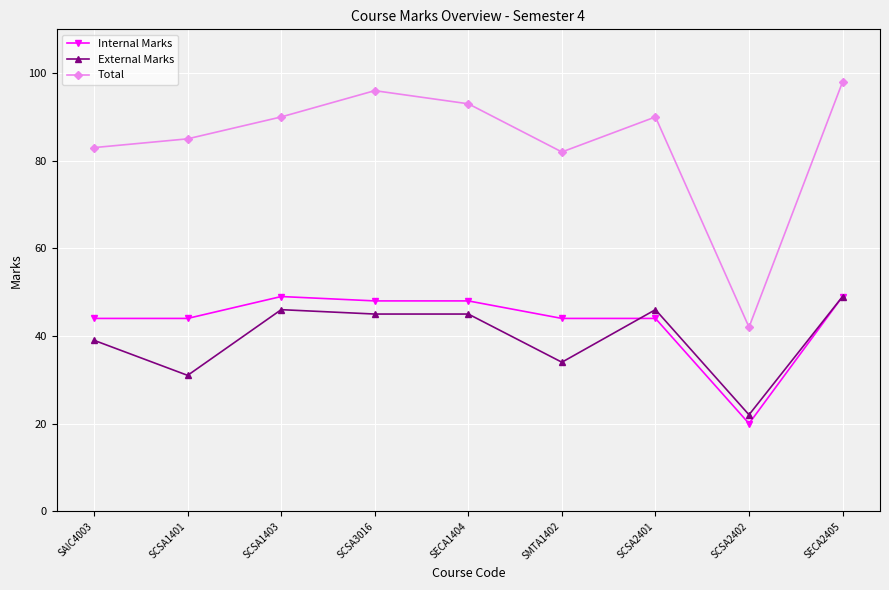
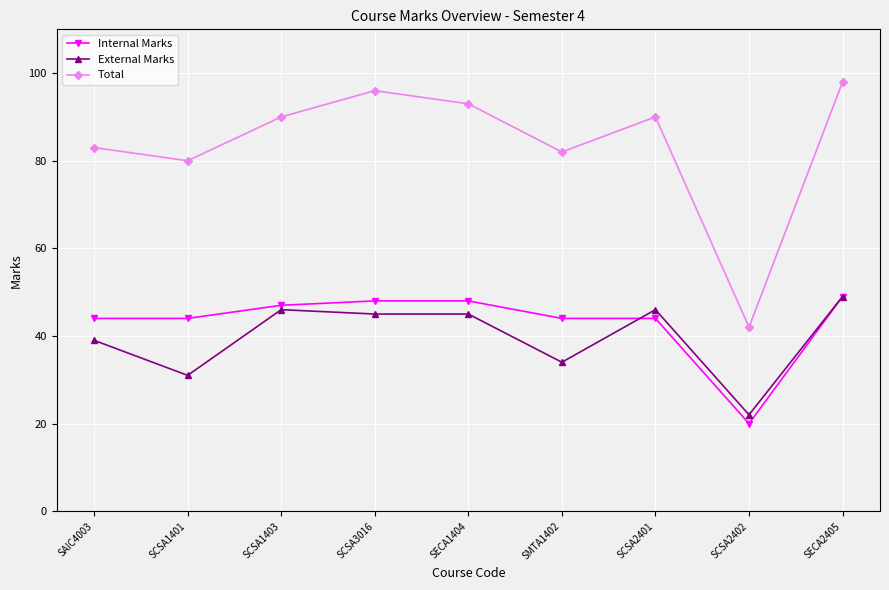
Total, SCSA1401: 85 -> 80
Internal Marks, SCSA1403: 49 -> 47
